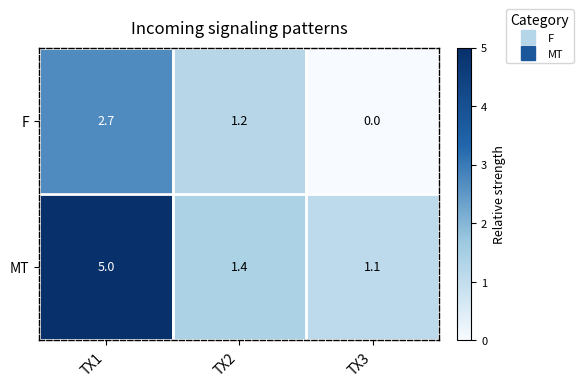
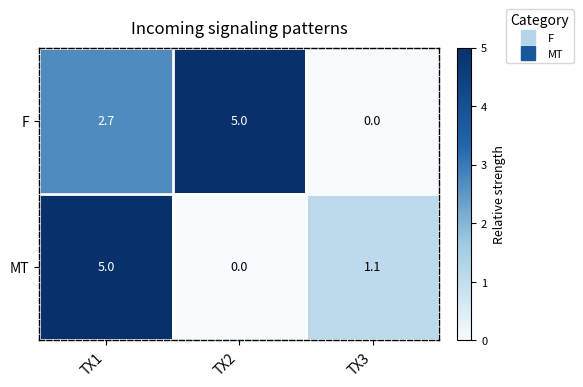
F, TX2: 1.2 -> 5.0
MT, TX2: 1.4 -> 0.0
